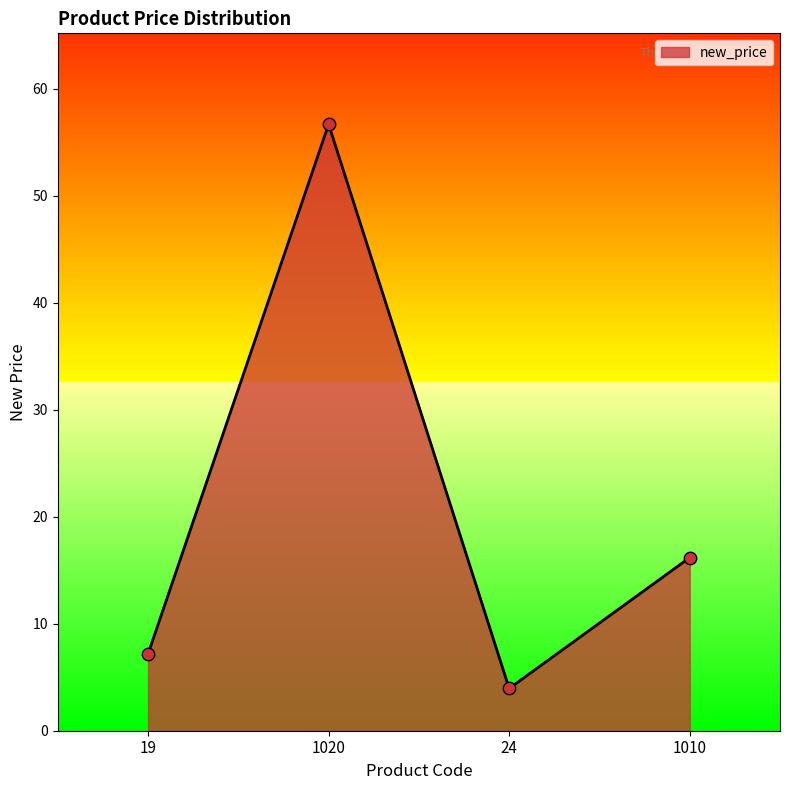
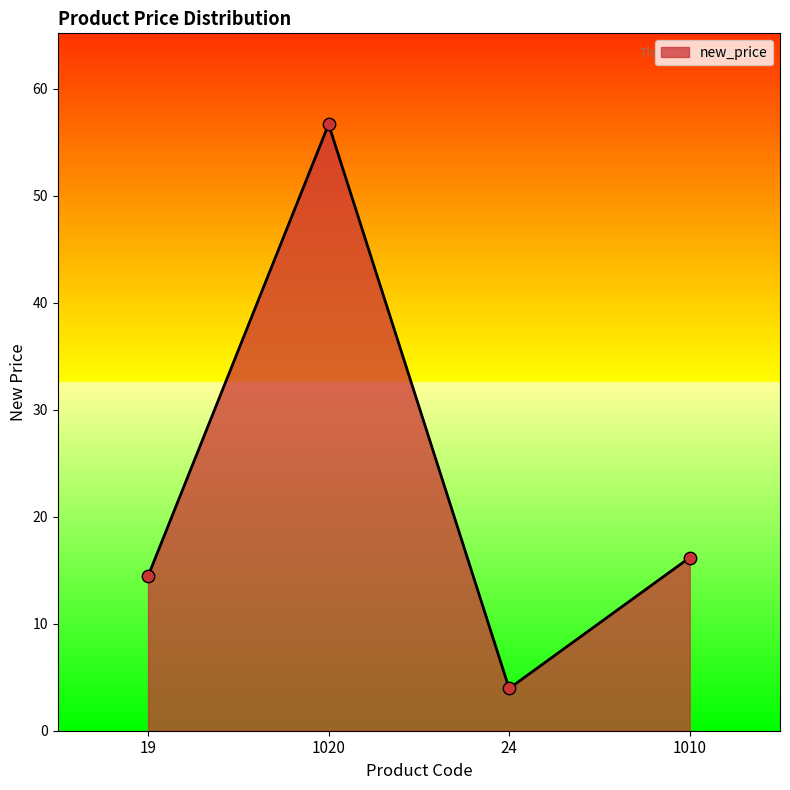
19: 7.2 -> 14.4
